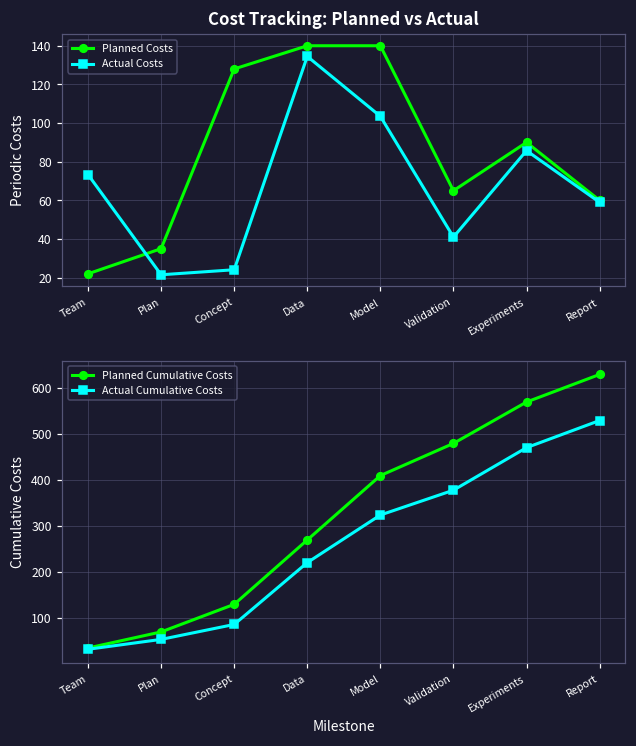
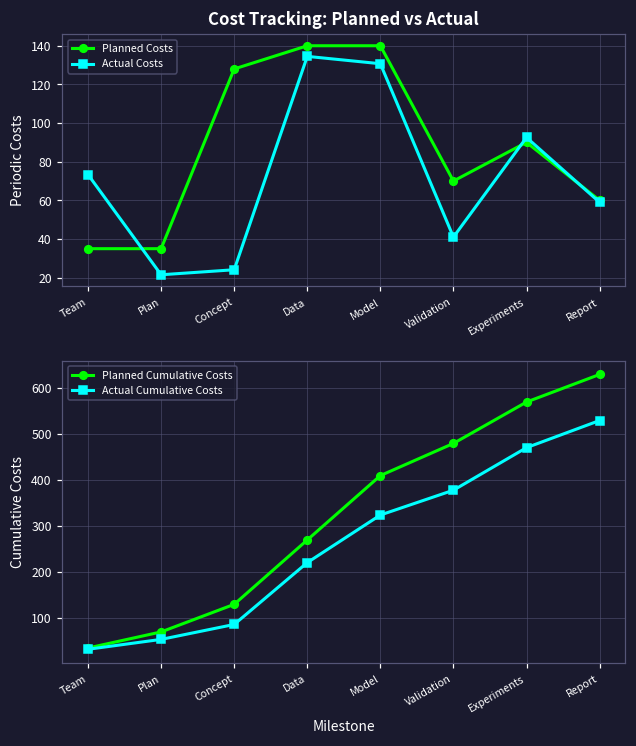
Cost Tracking: Planned vs Actual, Planned Costs, Team: 22 -> 35
Cost Tracking: Planned vs Actual, Actual Costs, Model: 104 -> 131
Cost Tracking: Planned vs Actual, Planned Costs, Validation: 65 -> 70
Cost Tracking: Planned vs Actual, Actual Costs, Experiments: 86 -> 93
